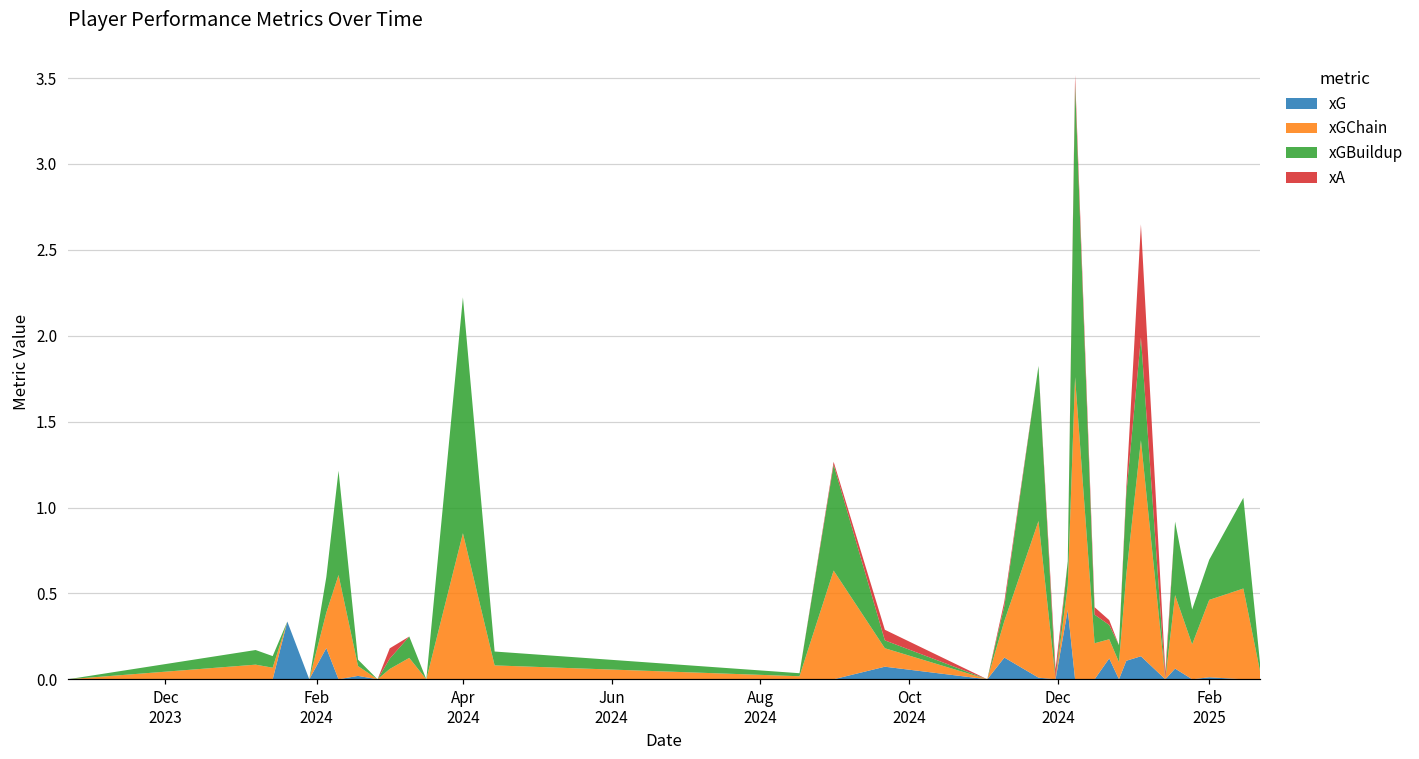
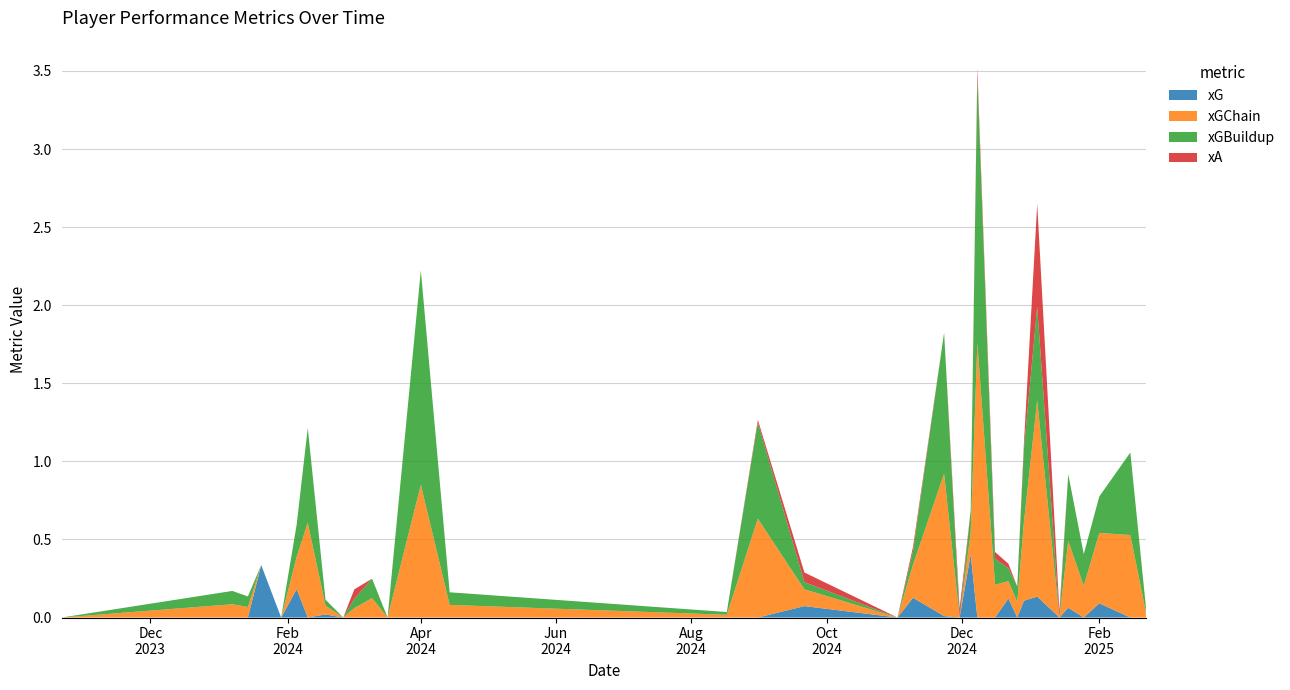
xG, Feb 2025: 0.01 -> 0.09
